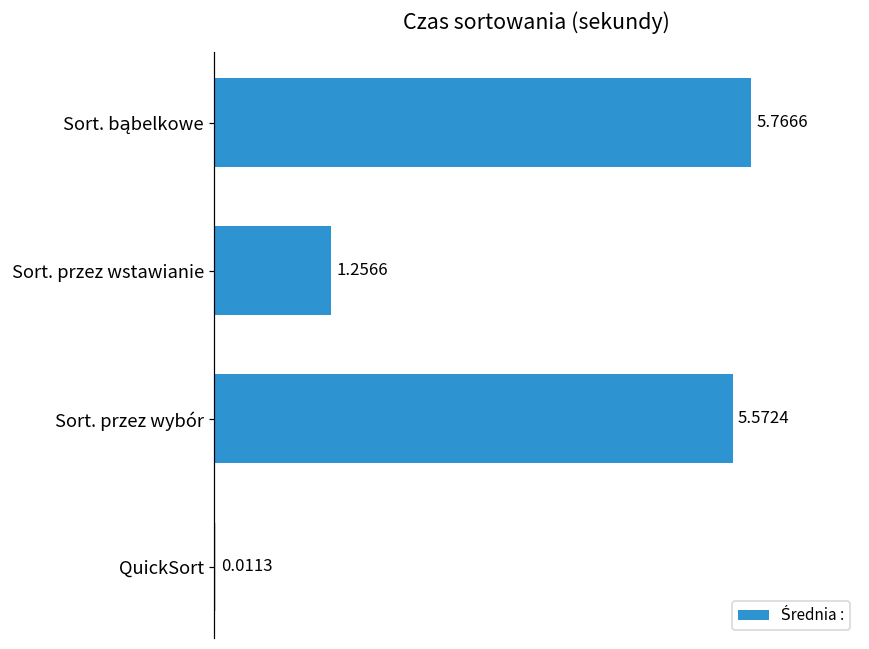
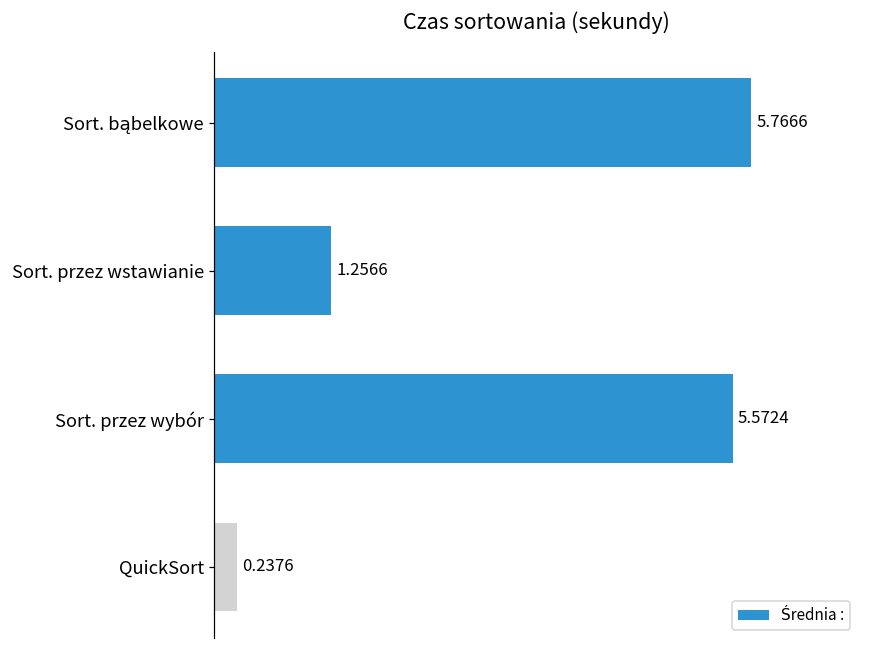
QuickSort: 0.0113 -> 0.2376
